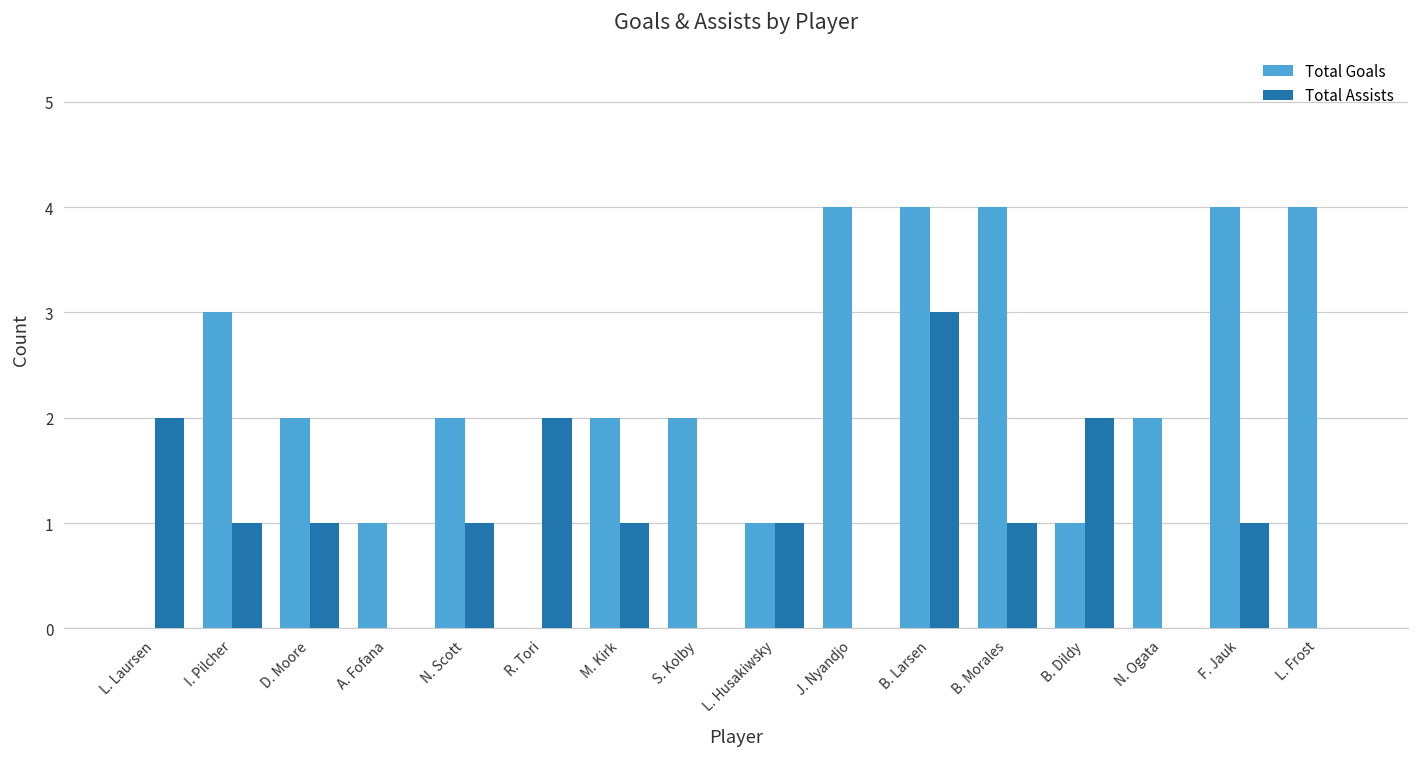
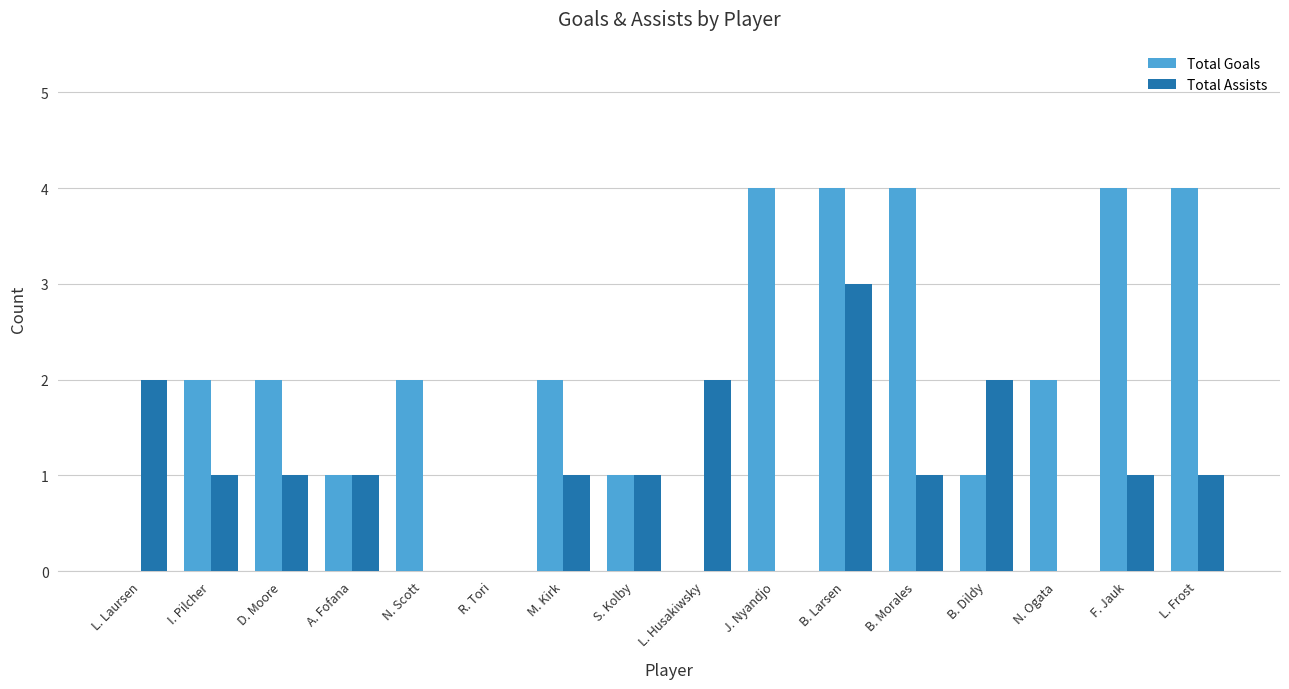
Total Goals, I. Pilcher: 3 -> 2
Total Assists, A. Fofana: 0 -> 1
Total Assists, N. Scott: 1 -> 0
Total Assists, R. Tori: 2 -> 0
Total Goals, S. Kolby: 2 -> 1
Total Assists, S. Kolby: 0 -> 1
Total Goals, L. Husakiwsky: 1 -> 0
Total Assists, L. Husakiwsky: 1 -> 2
Total Assists, L. Frost: 0 -> 1
